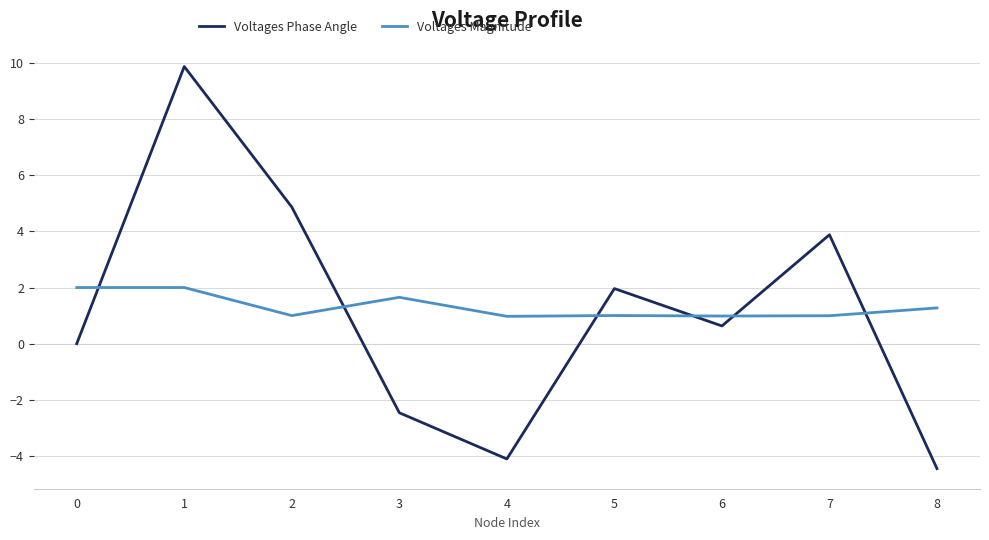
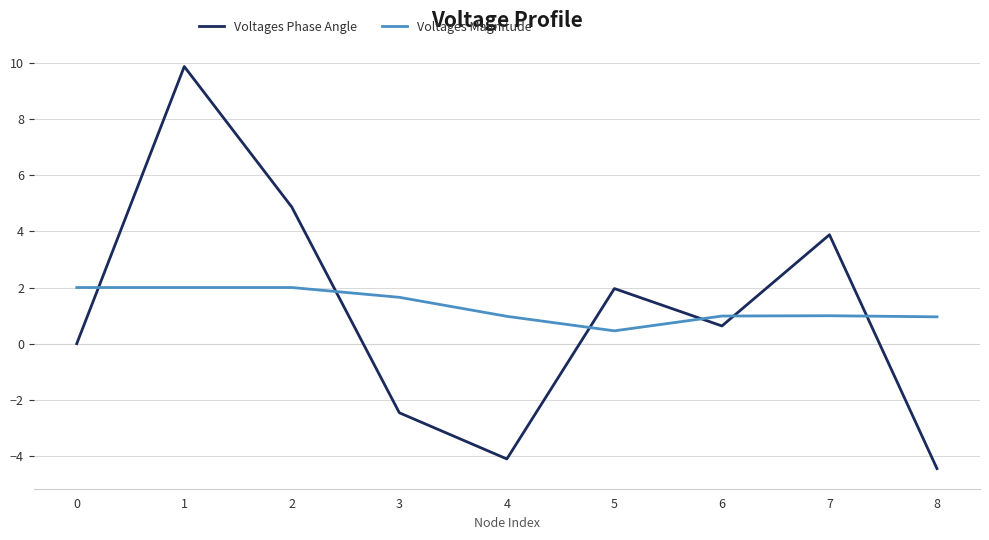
Voltages Magnitude, 2: 1 -> 2
Voltages Magnitude, 5: 1.0 -> 0.5
Voltages Magnitude, 8: 1.3 -> 1.0
